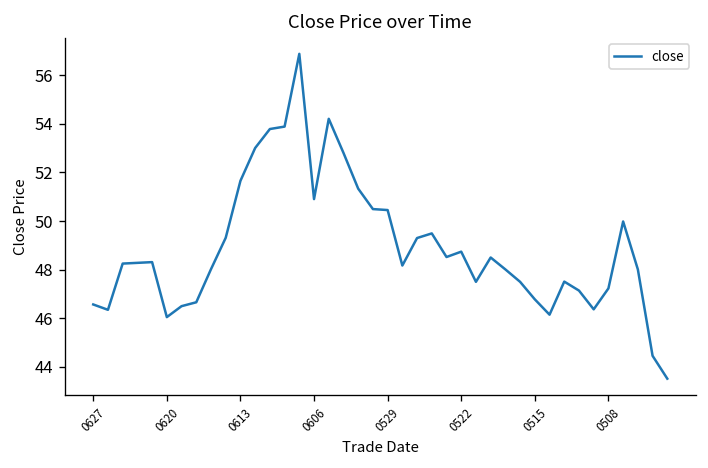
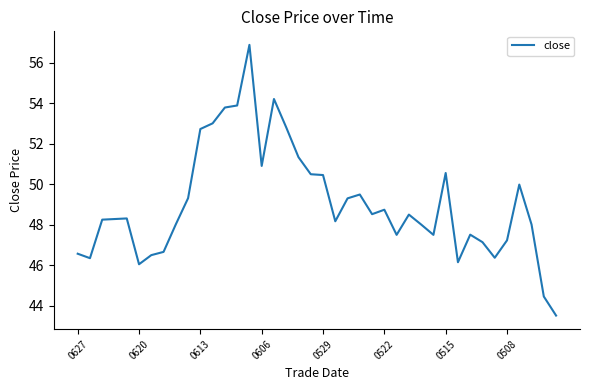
0613: 51.7 -> 52.7
0515: 46.8 -> 50.6
